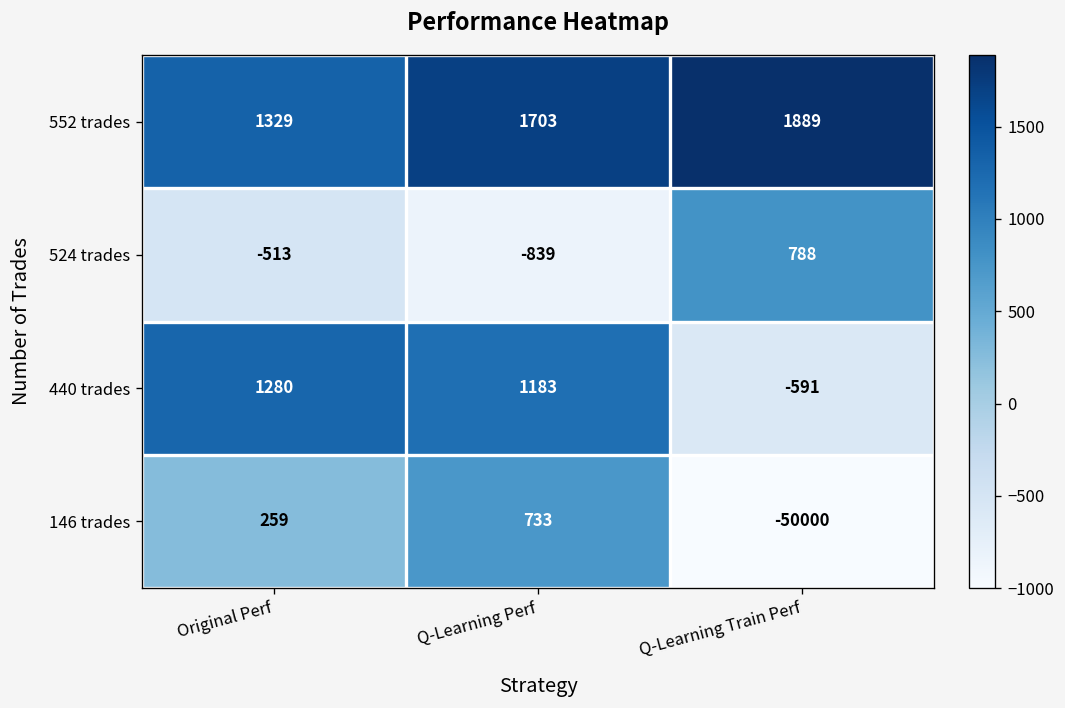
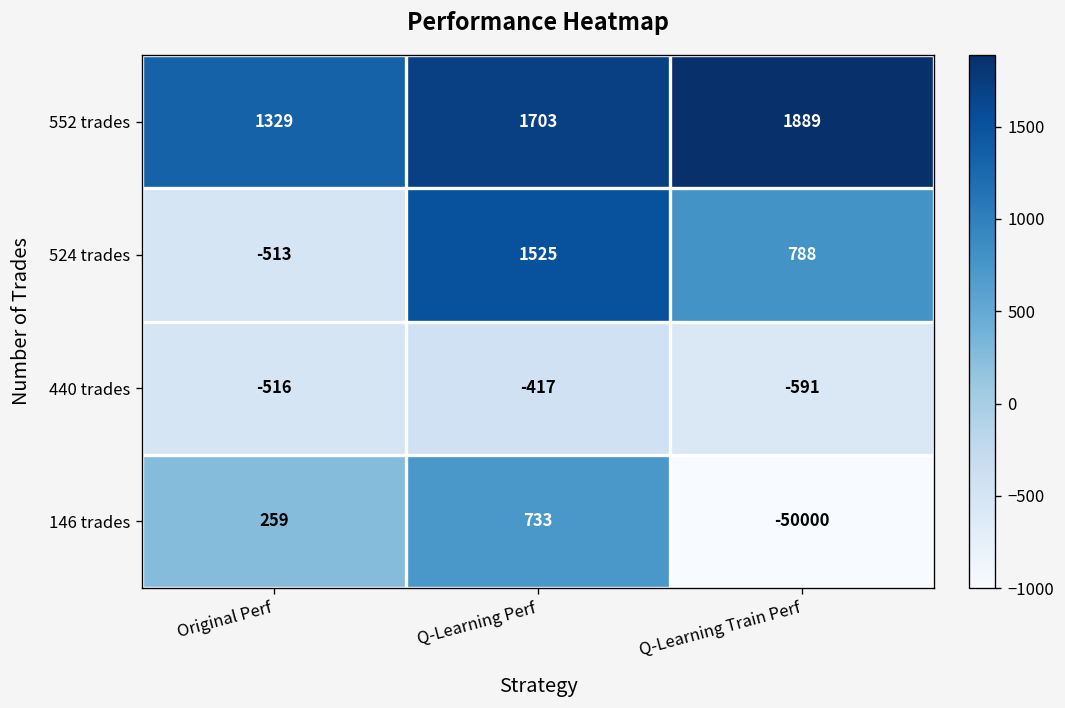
524 trades, Q-Learning Perf: -839 -> 1525
440 trades, Original Perf: 1280 -> -516
440 trades, Q-Learning Perf: 1183 -> -417
